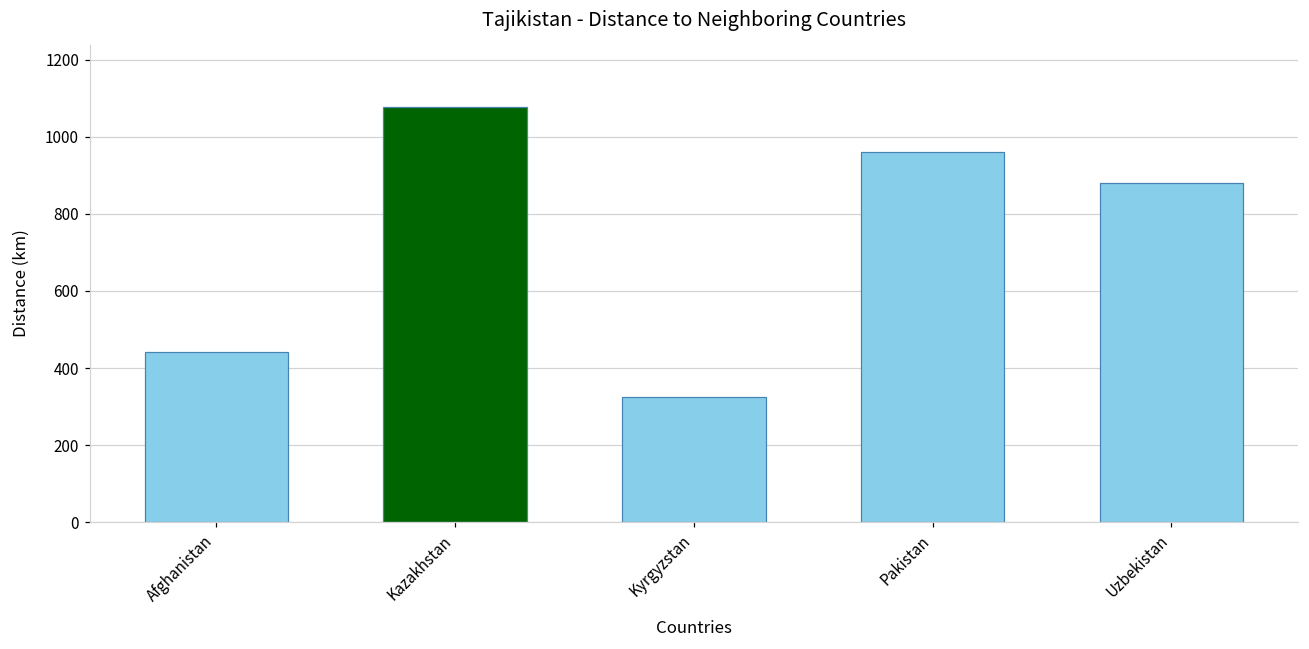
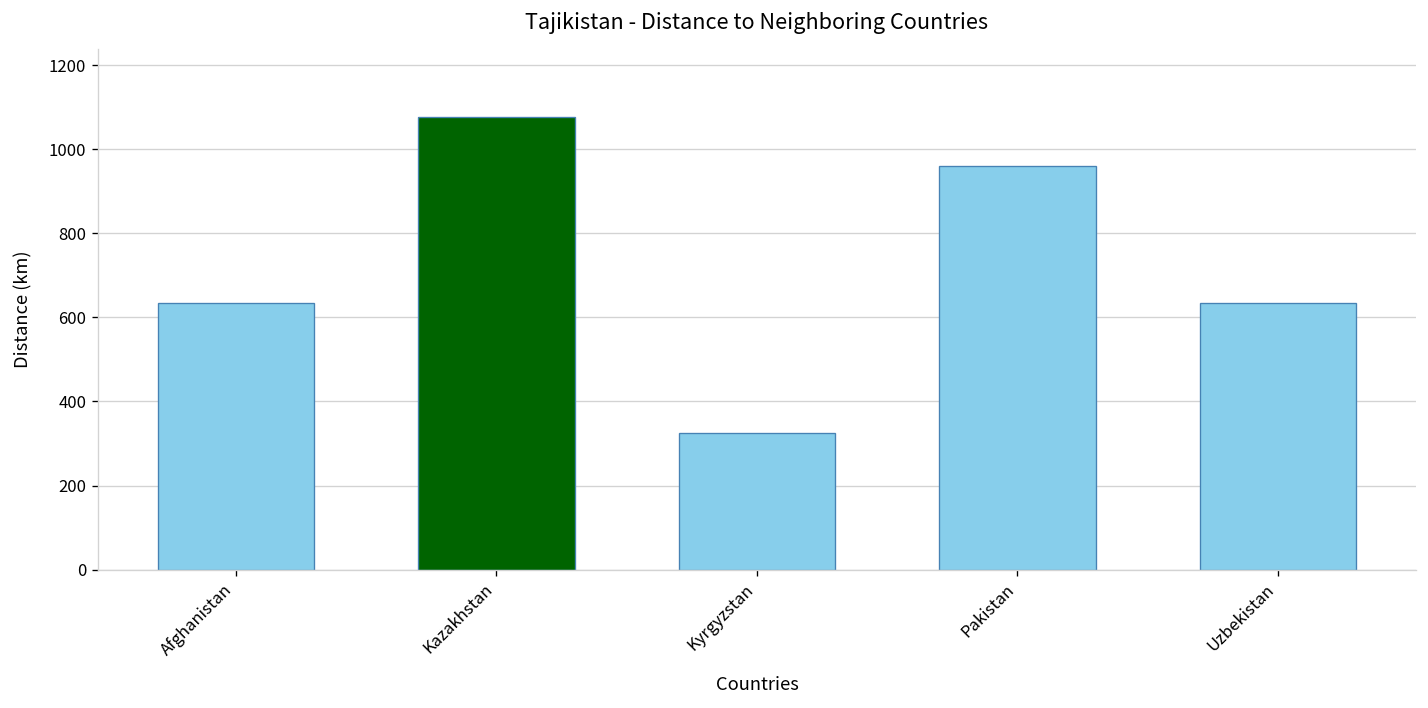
Afghanistan: 440 -> 630
Uzbekistan: 880 -> 630
